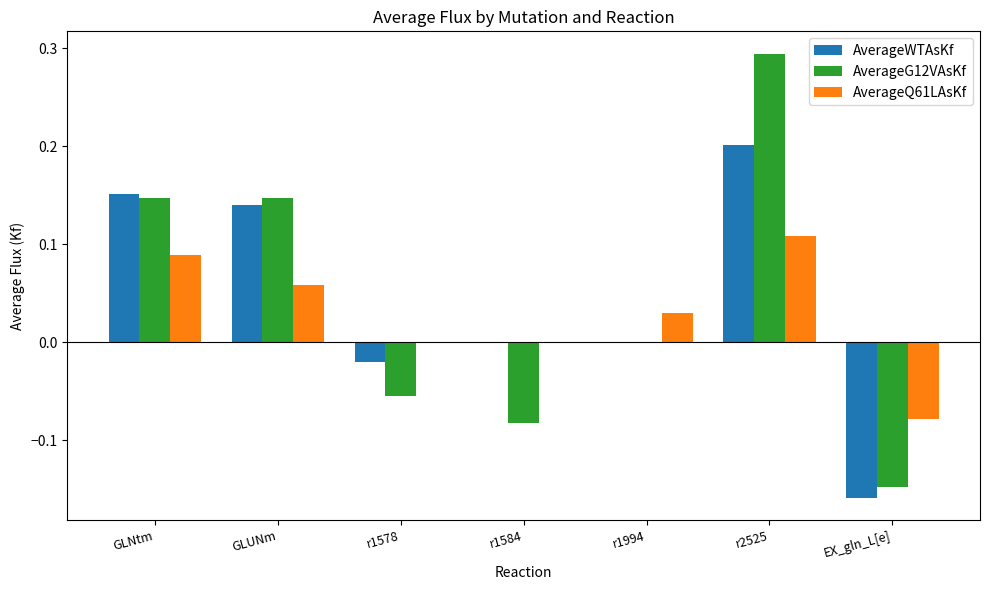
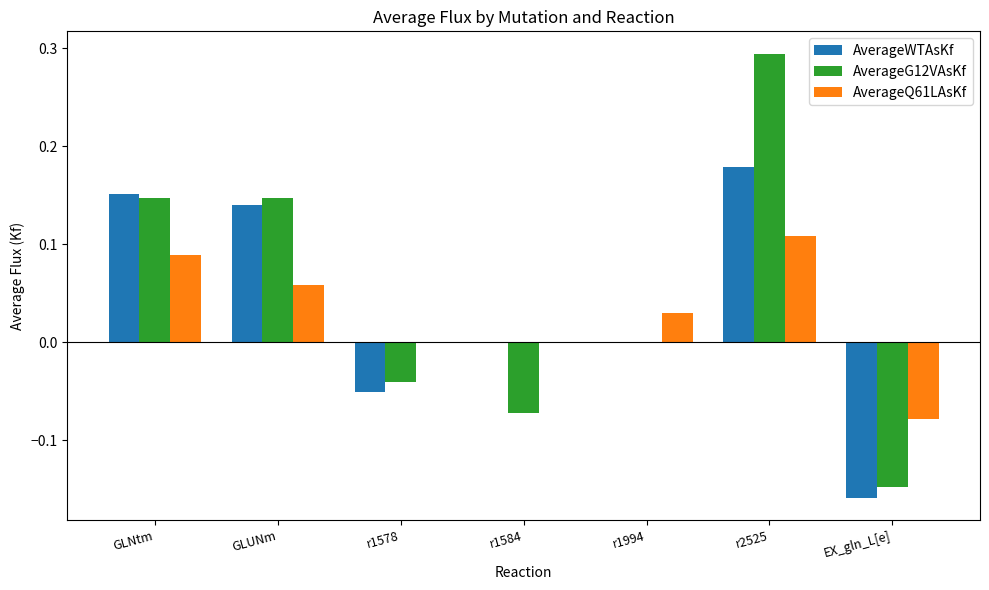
AverageWTAsKf, r1578: -0.02 -> -0.05
AverageG12VAsKf, r1578: -0.06 -> -0.04
AverageG12VAsKf, r1584: -0.08 -> -0.07
AverageWTAsKf, r2525: 0.20 -> 0.18
